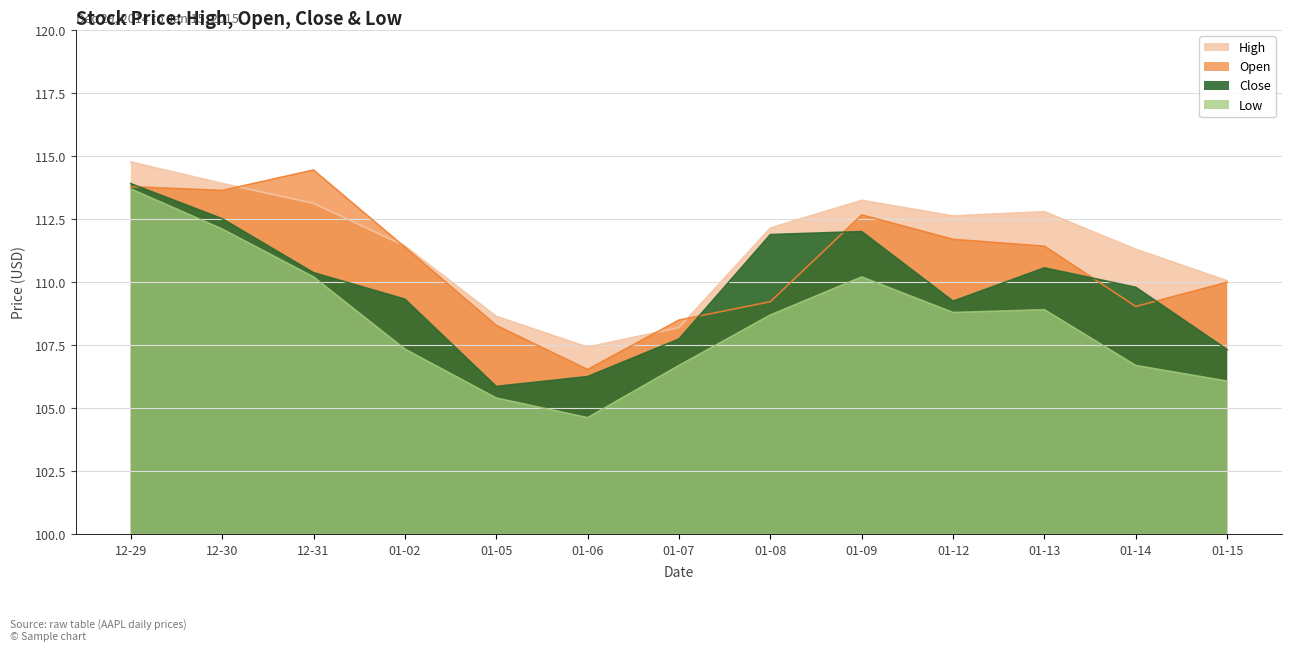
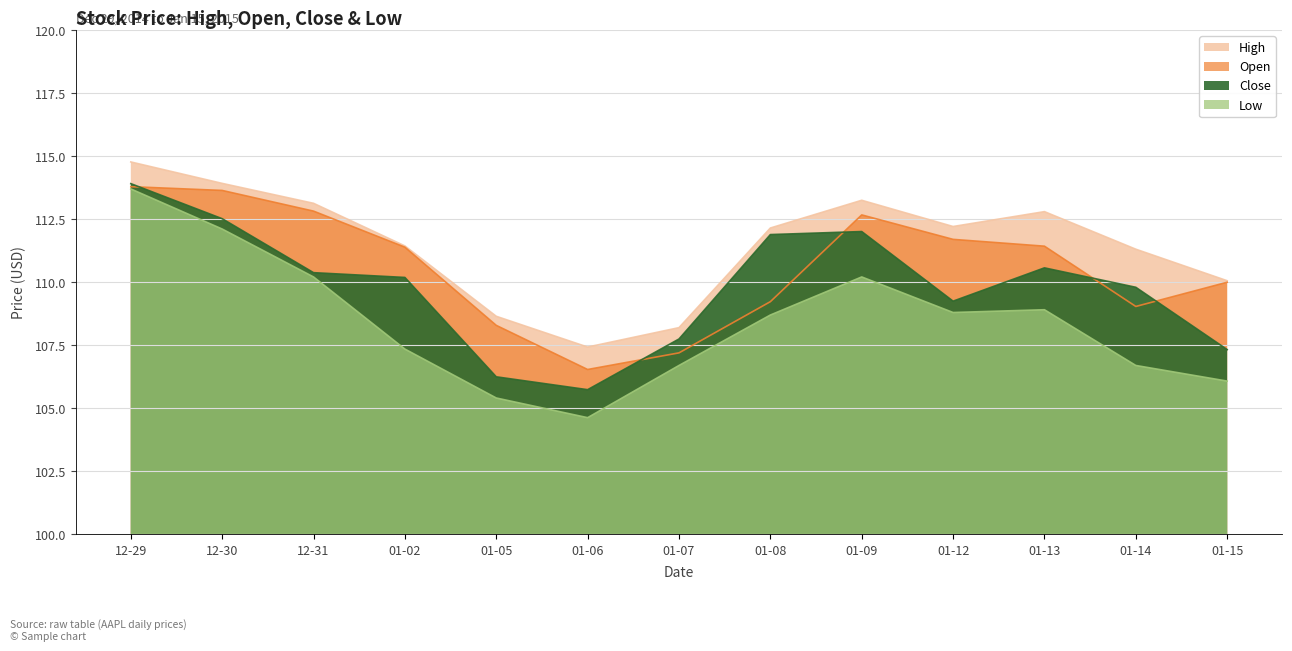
Open, 12-31: 114.5 -> 112.8
Close, 01-02: 109.3 -> 110.2
Close, 01-05: 105.9 -> 106.3
Close, 01-06: 106.3 -> 105.7
Open, 01-07: 108.5 -> 107.2
High, 01-12: 112.6 -> 112.2
